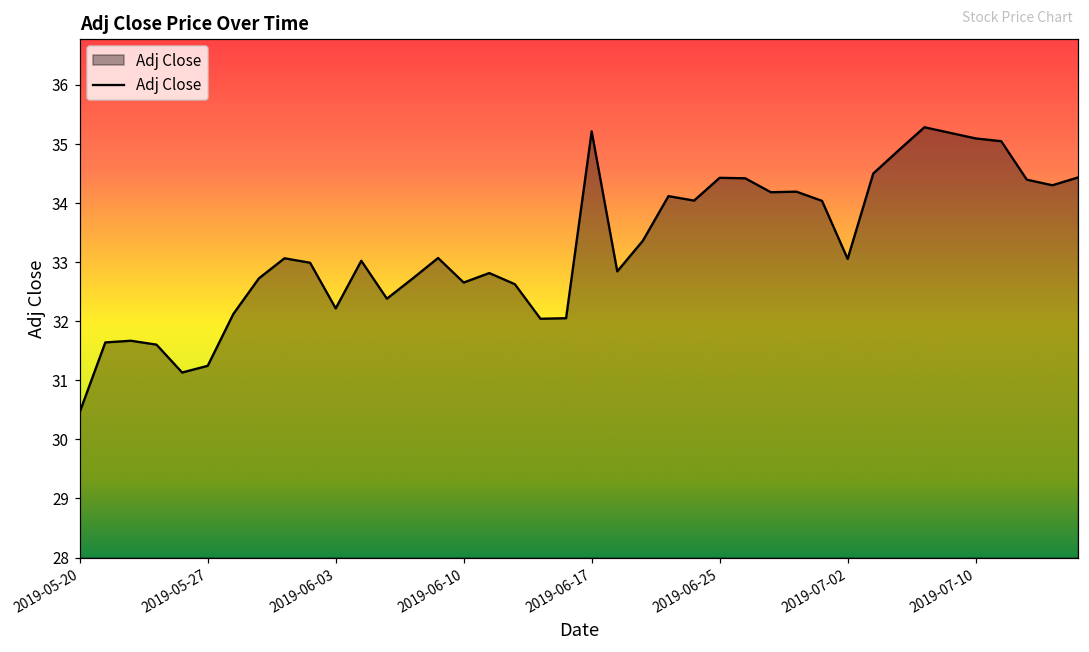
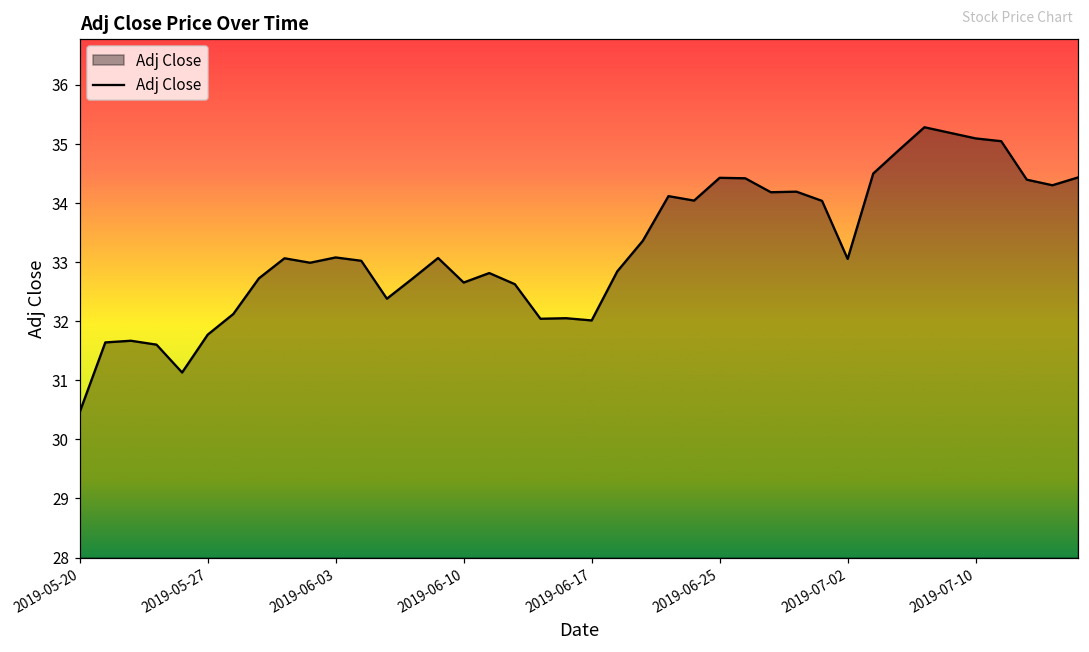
2019-05-27: 31.2 -> 31.8
2019-06-03: 32.2 -> 33.1
2019-06-17: 35.2 -> 32.0
